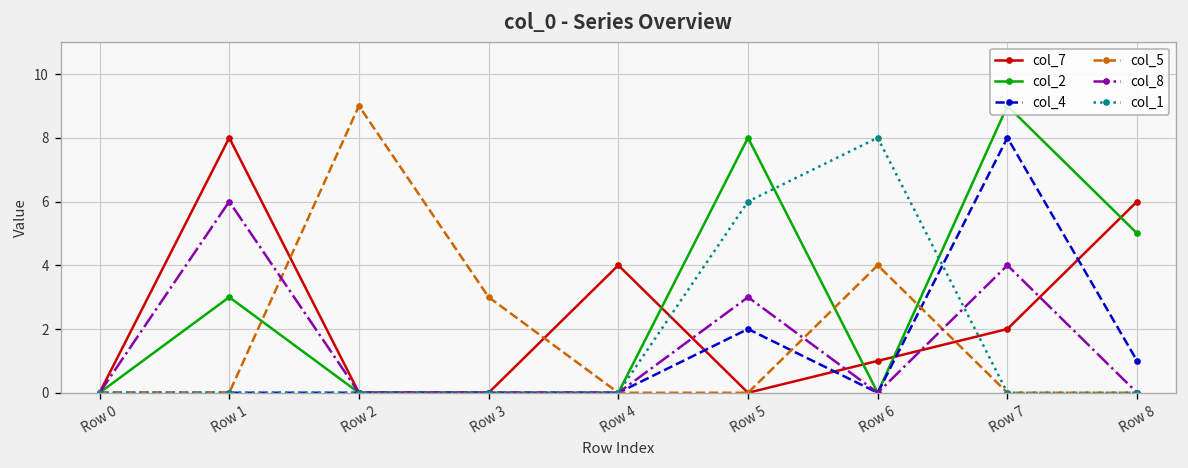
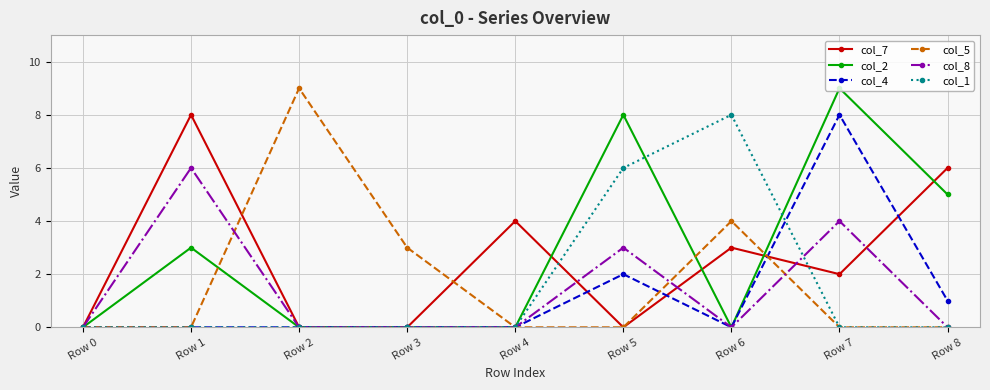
col_7, Row 6: 1 -> 3
